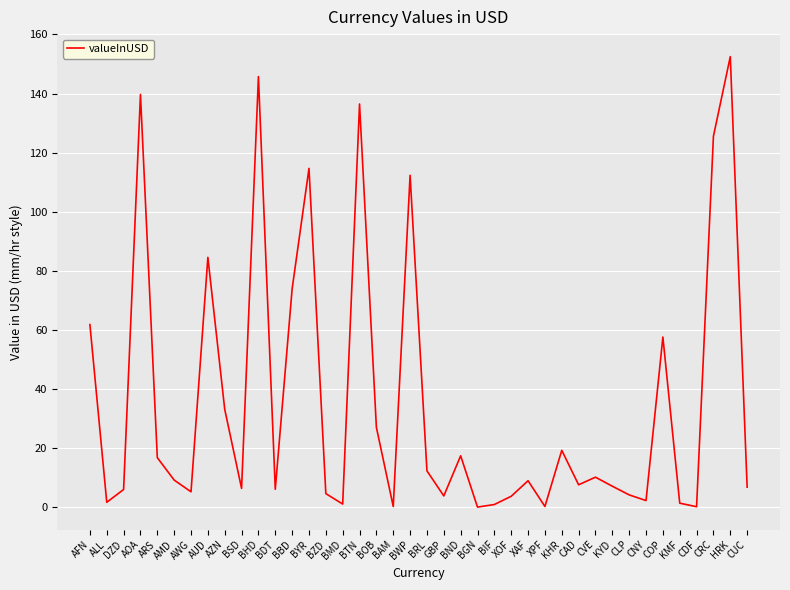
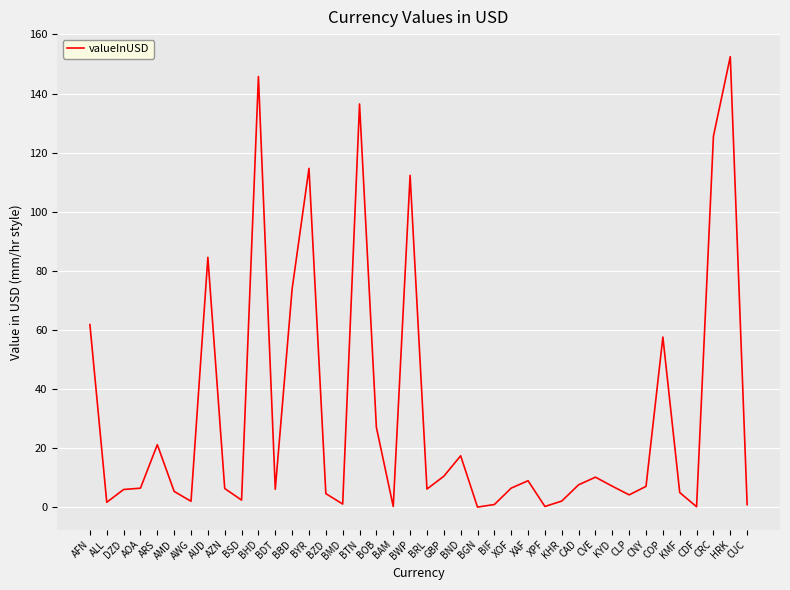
AOA: 140 -> 7
ARS: 17 -> 21
AMD: 9 -> 5
AWG: 5 -> 2
AZN: 33 -> 6
BSD: 6 -> 2
BRL: 12 -> 6
GBP: 4 -> 11
XOF: 4 -> 7
KHR: 19 -> 2
CNY: 2 -> 7
KMF: 1 -> 5
CUC: 7 -> 1
